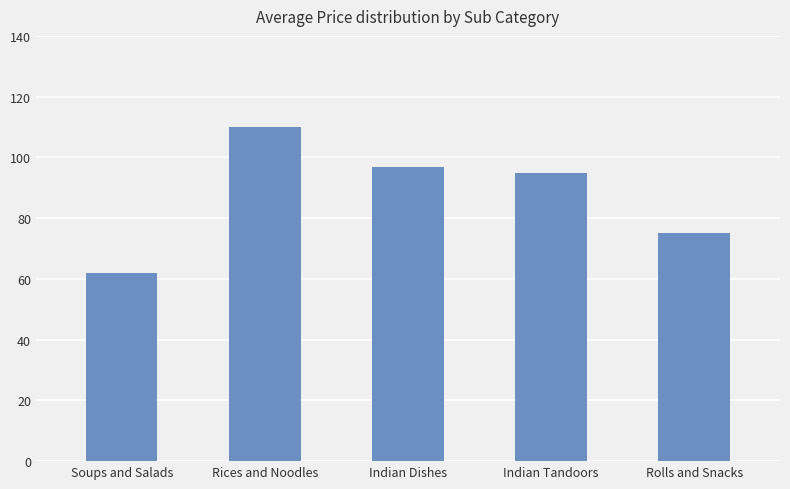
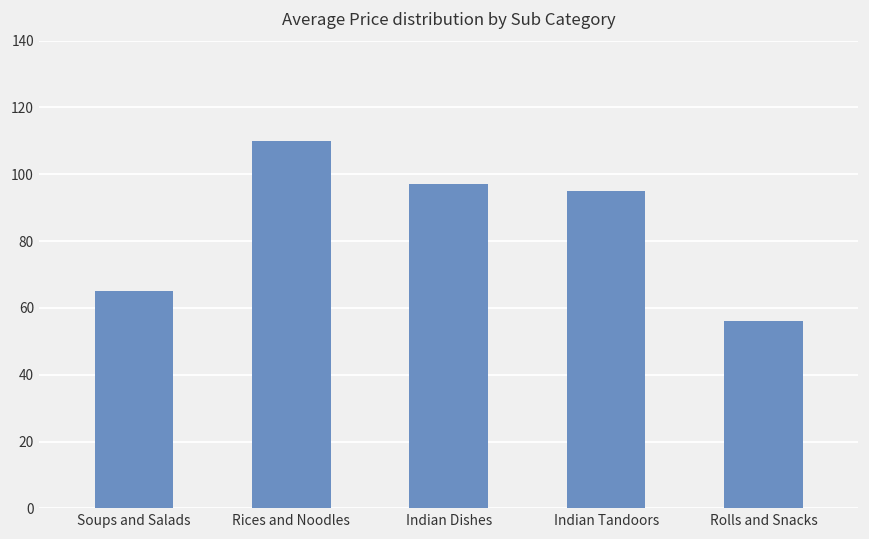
Soups and Salads: 62 -> 65
Rolls and Snacks: 75 -> 56
